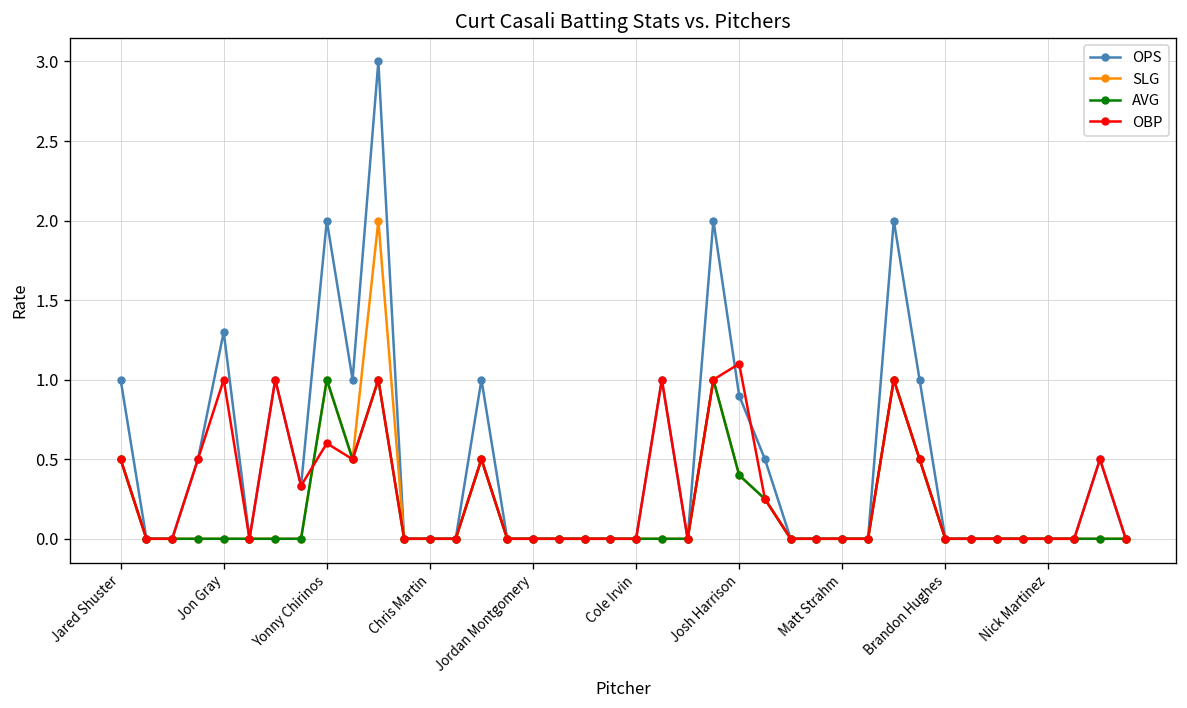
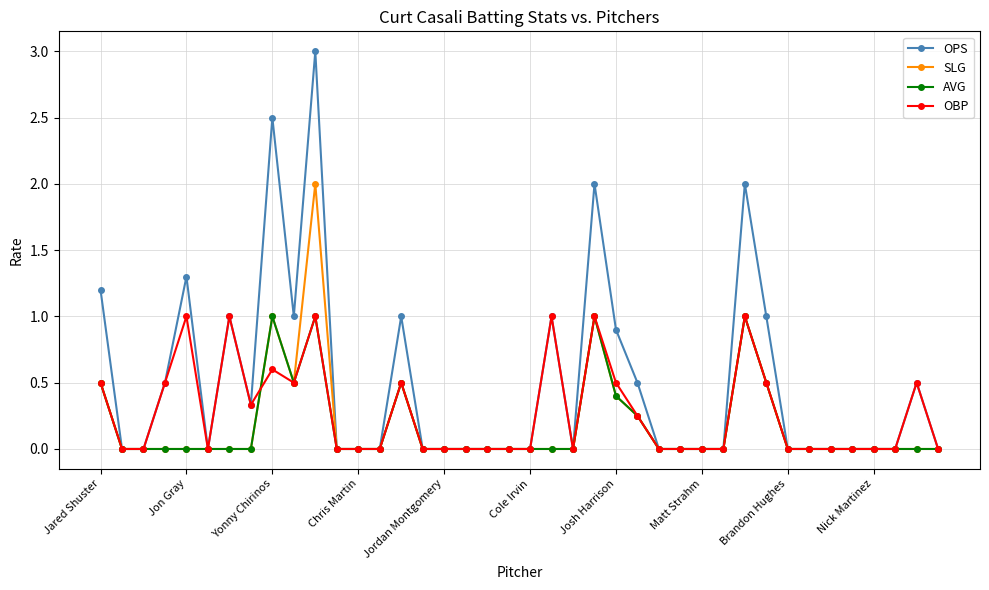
OPS, Jared Shuster: 1.0 -> 1.2
OPS, Yonny Chirinos: 2.0 -> 2.5
OBP, Josh Harrison: 1.1 -> 0.5
